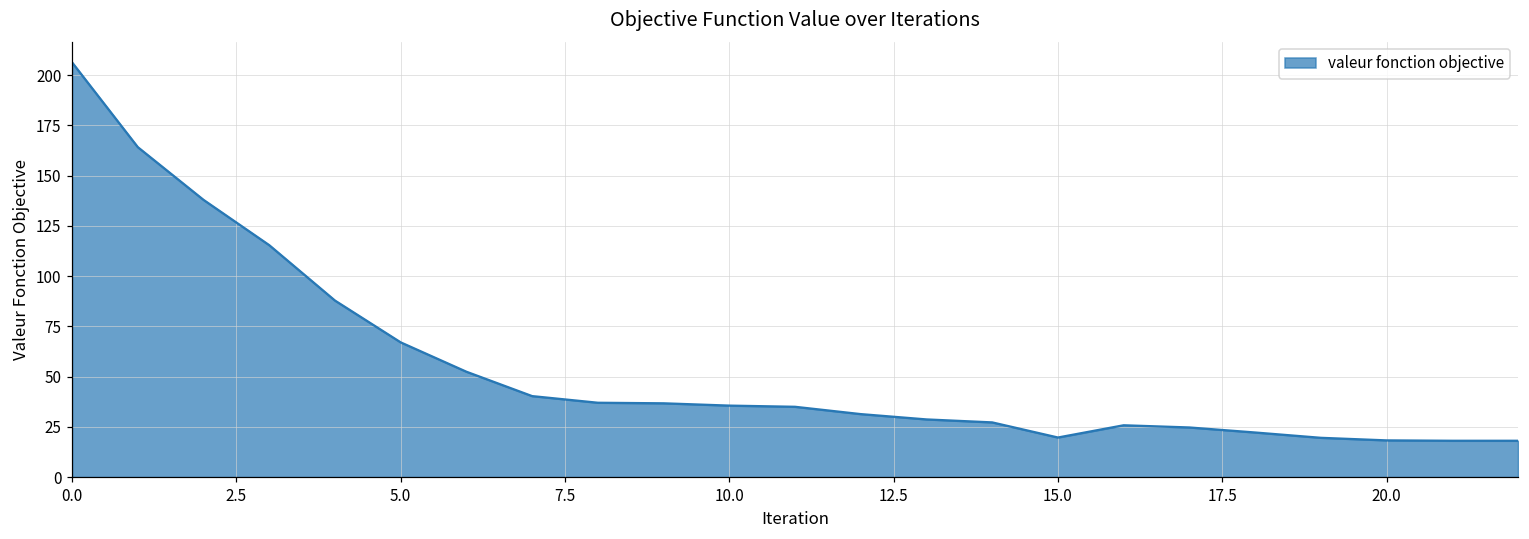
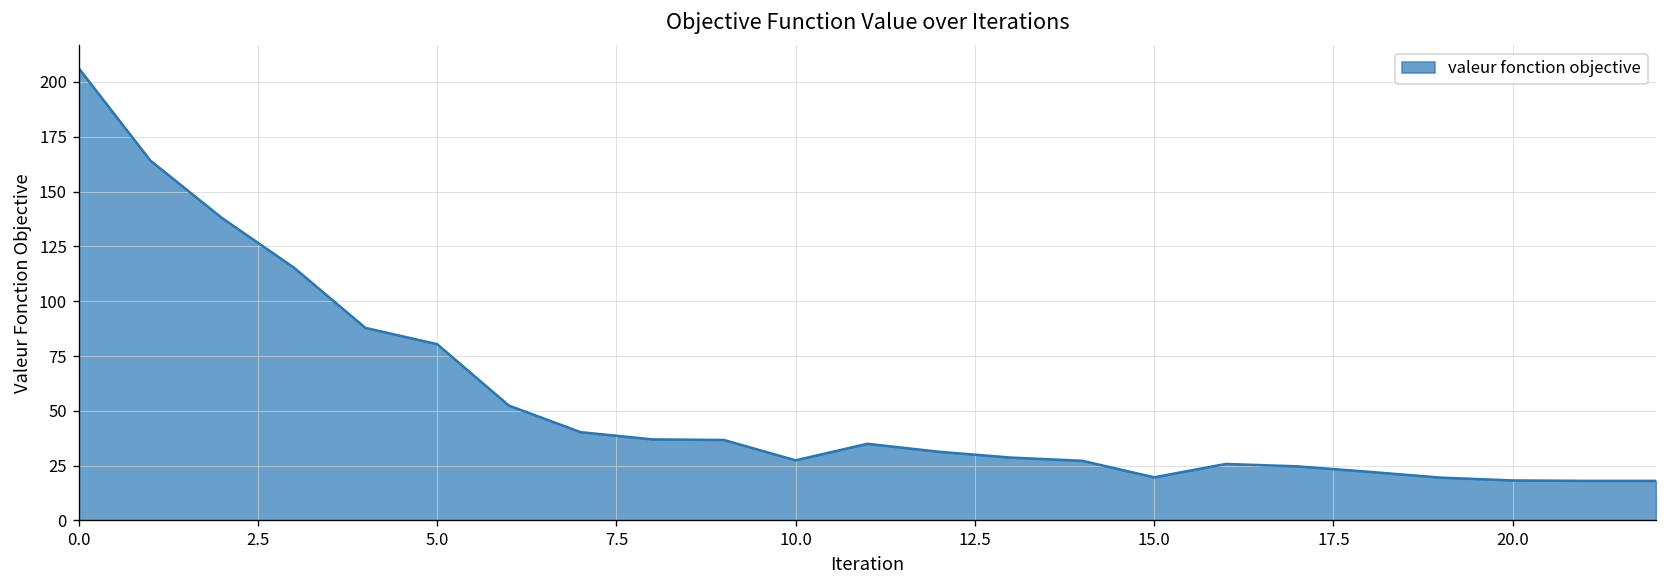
5.0: 67 -> 80
10.0: 36 -> 27
